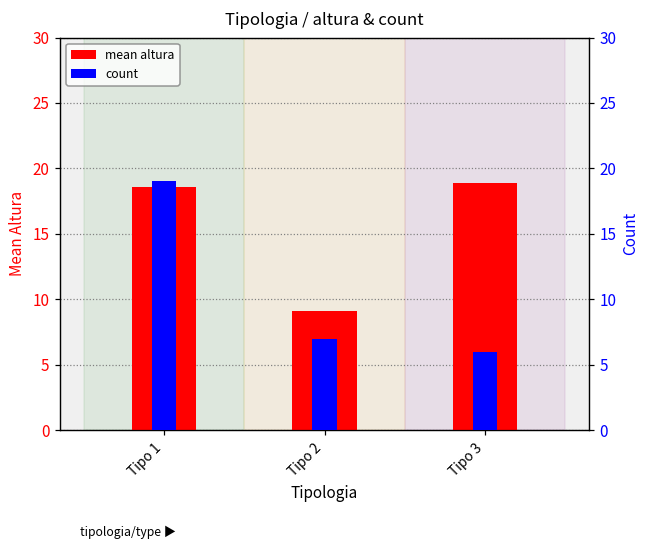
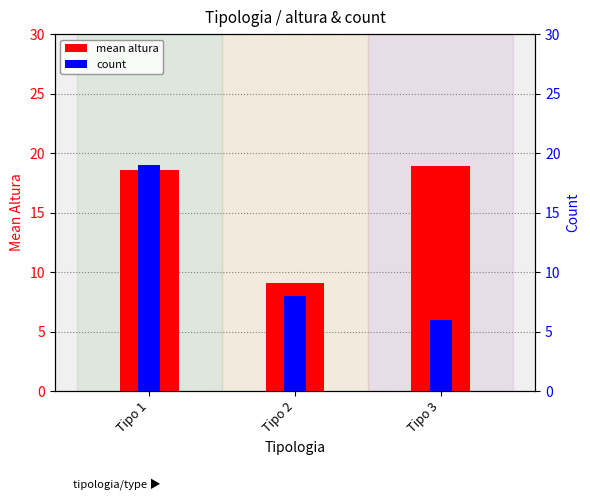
count, Tipo 2: 7 -> 8
